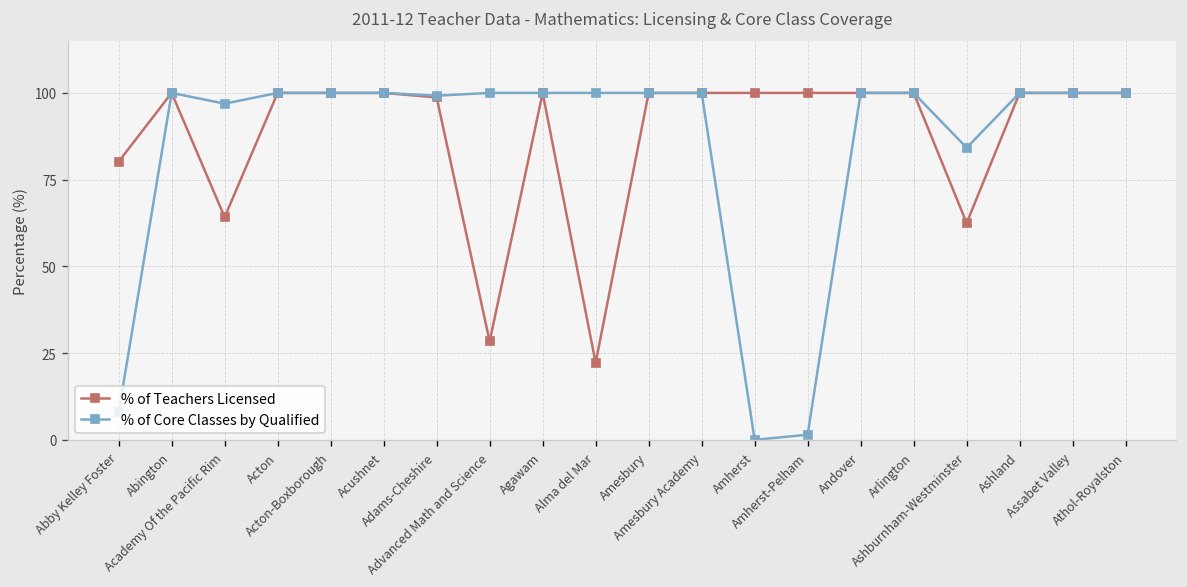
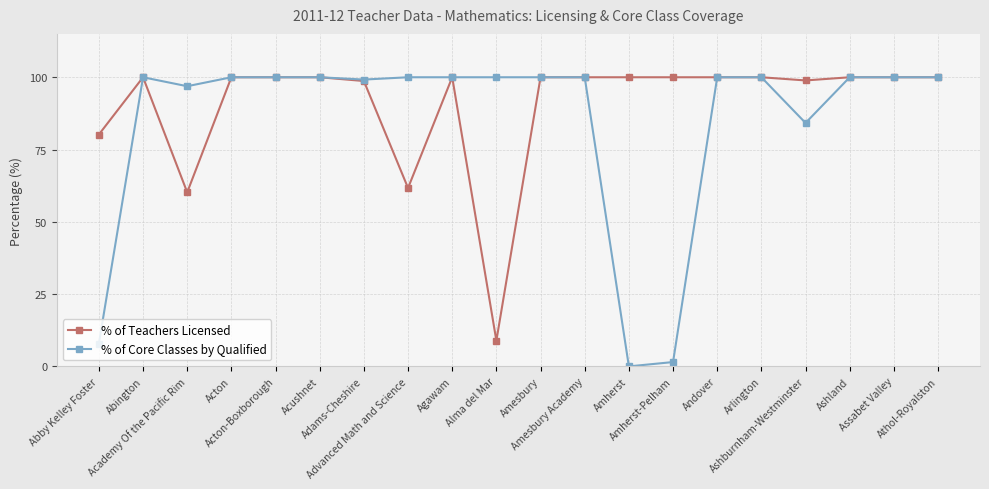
% of Teachers Licensed, Academy Of the Pacific Rim: 64 -> 60
% of Teachers Licensed, Advanced Math and Science: 28 -> 62
% of Teachers Licensed, Alma del Mar: 22 -> 9
% of Teachers Licensed, Ashburnham-Westminster: 63 -> 99
